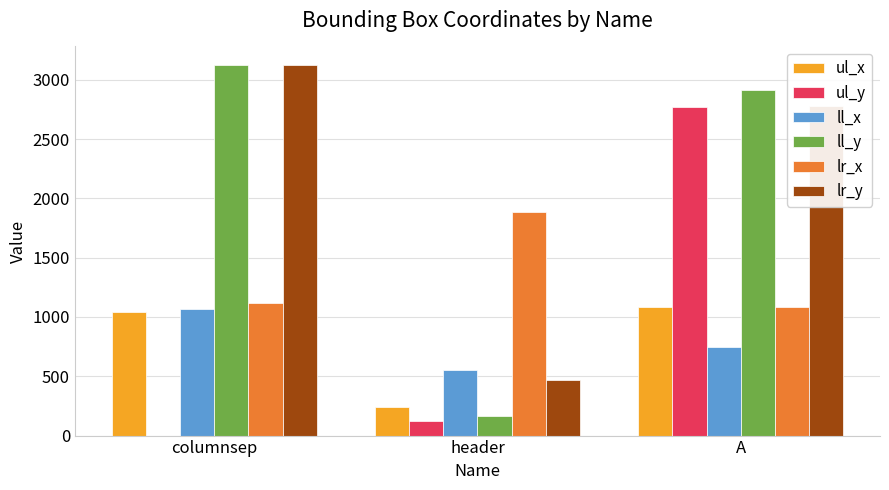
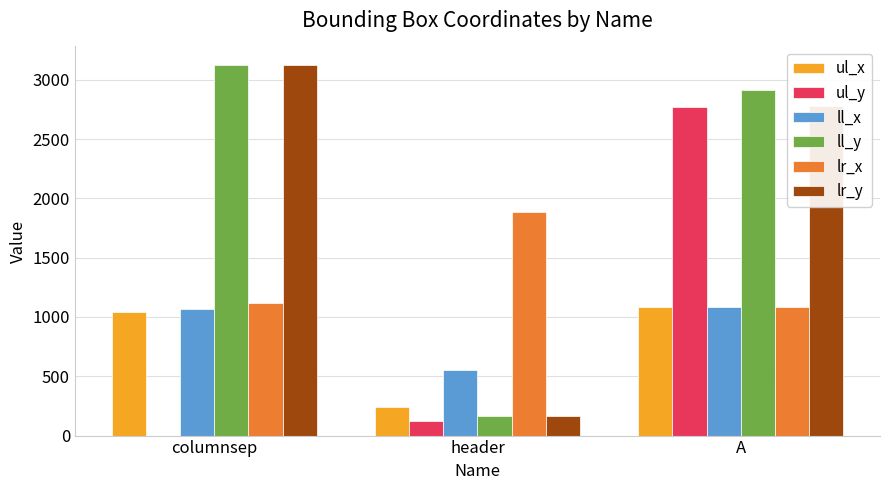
lr_y, header: 470 -> 160
ll_x, A: 750 -> 1090
